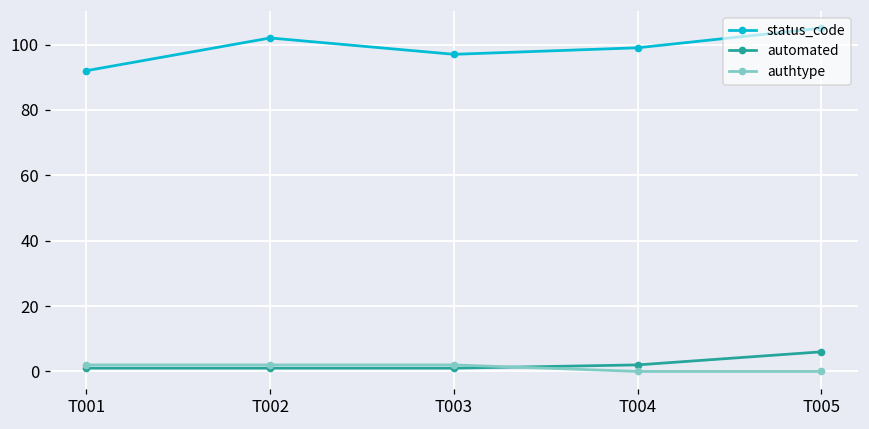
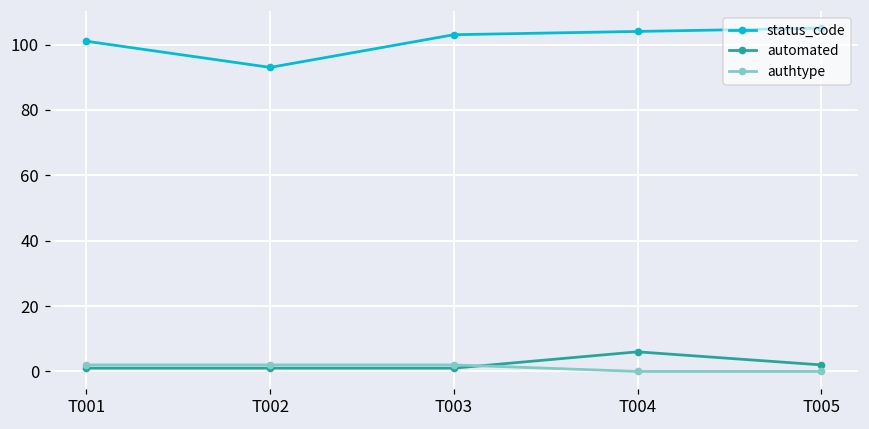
status_code, T001: 92 -> 101
status_code, T002: 102 -> 93
status_code, T003: 97 -> 103
status_code, T004: 99 -> 104
automated, T004: 2 -> 6
automated, T005: 6 -> 2
